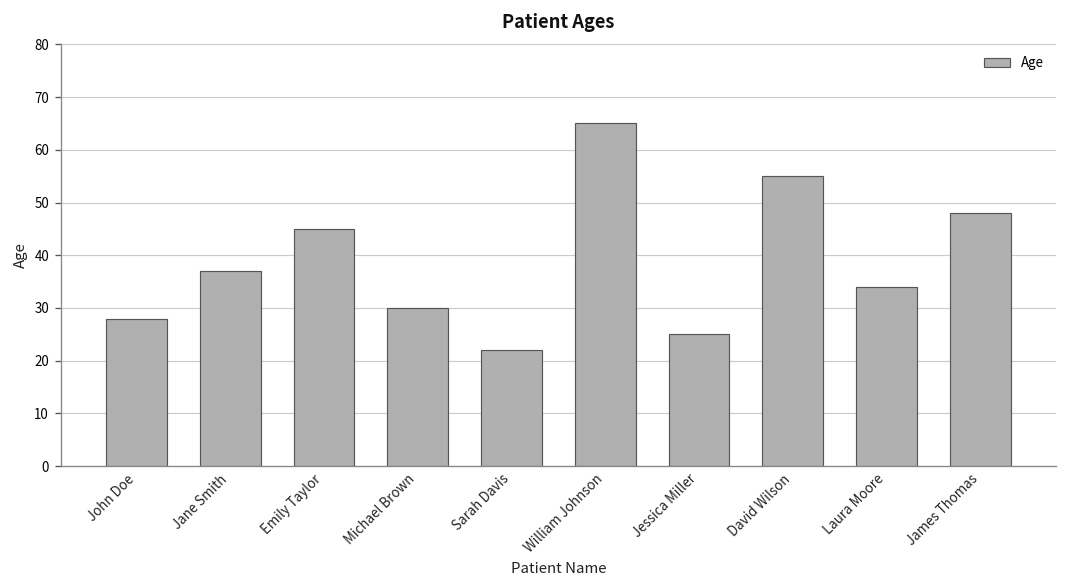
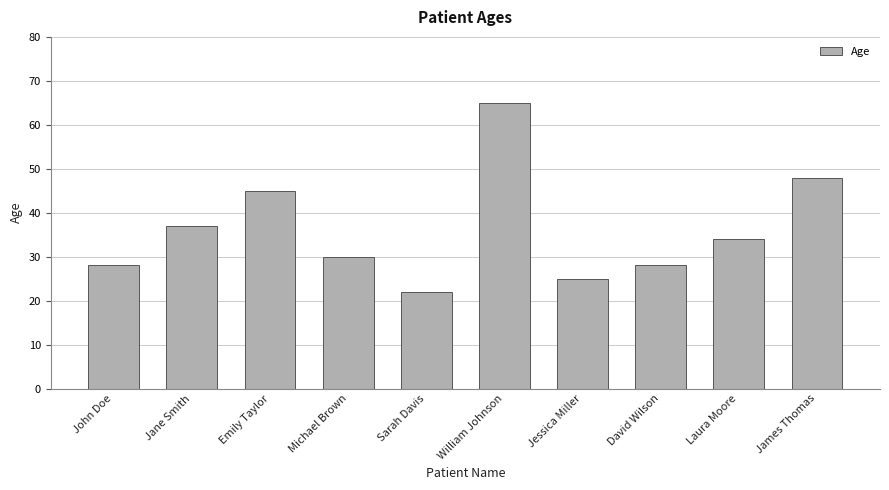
David Wilson: 55 -> 28
